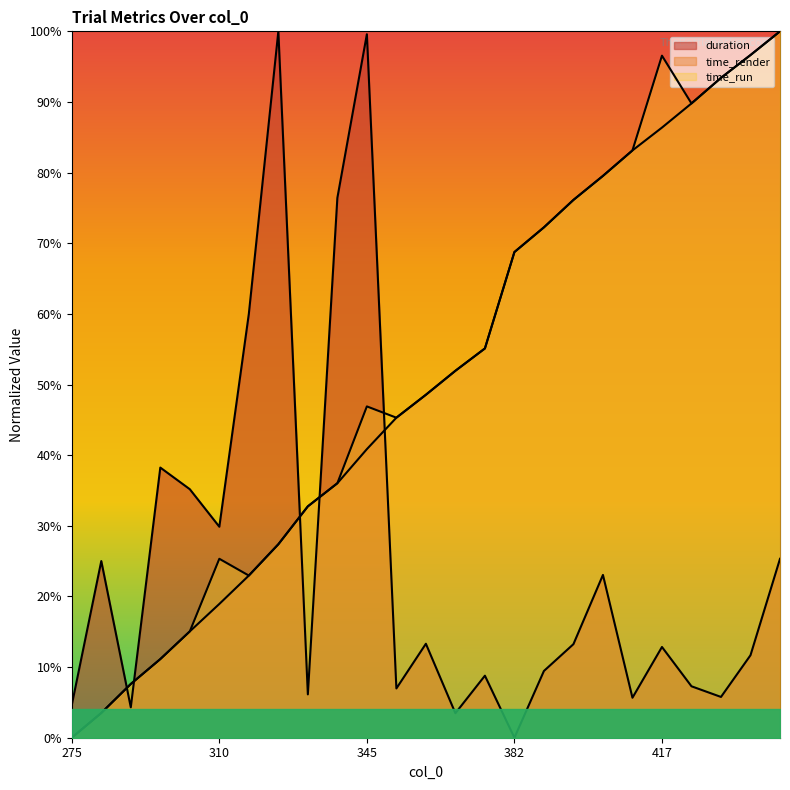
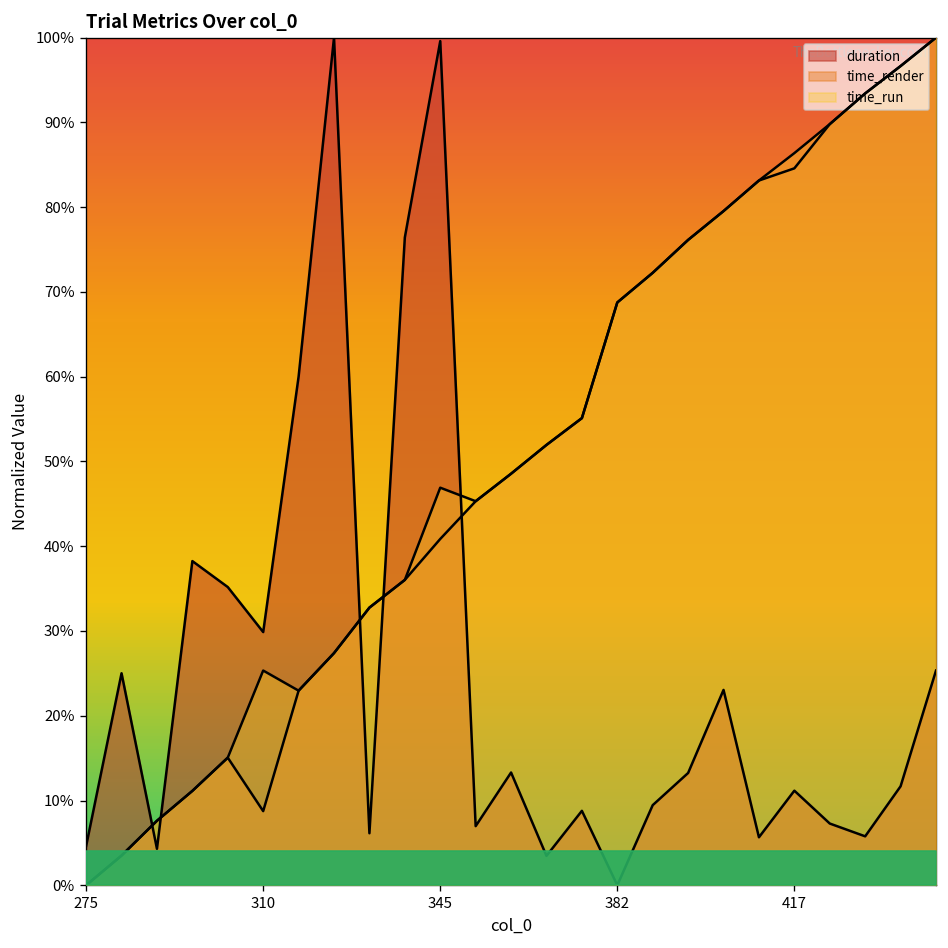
time_render, 310: 19% -> 9%
duration, 417: 13% -> 11%
time_render, 417: 86% -> 85%
time_run, 417: 97% -> 86%
